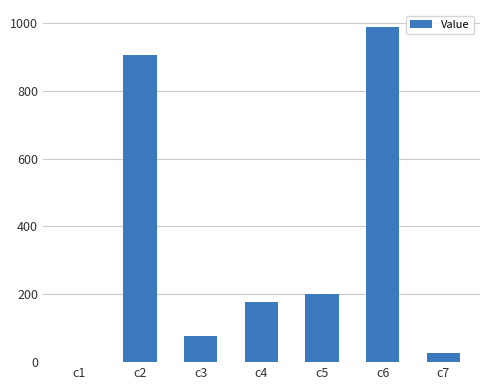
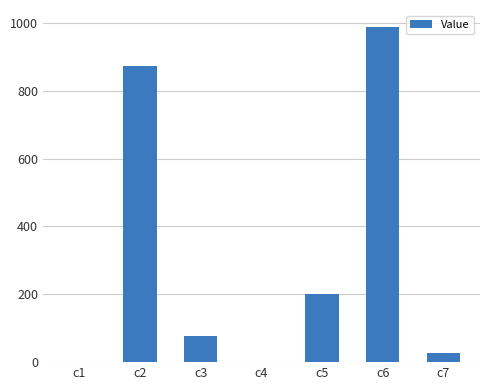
c2: 910 -> 870
c4: 180 -> 0
